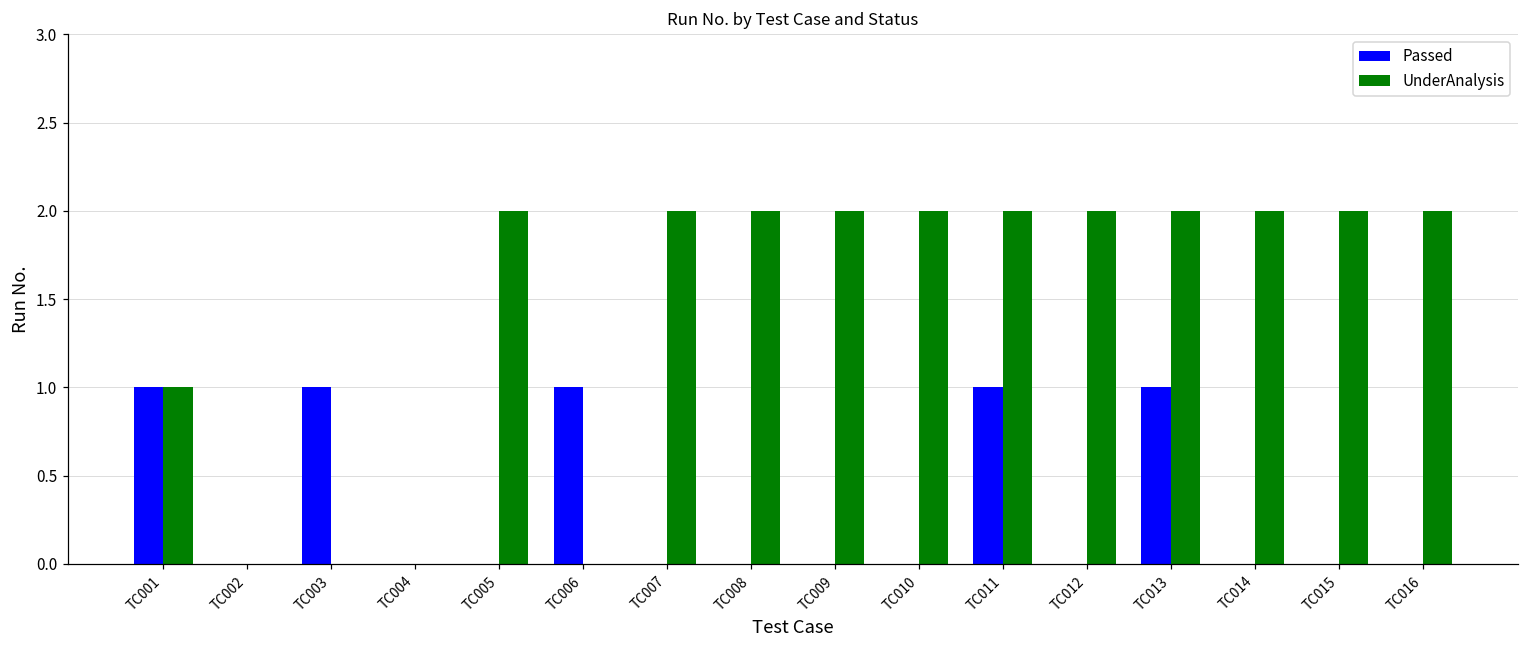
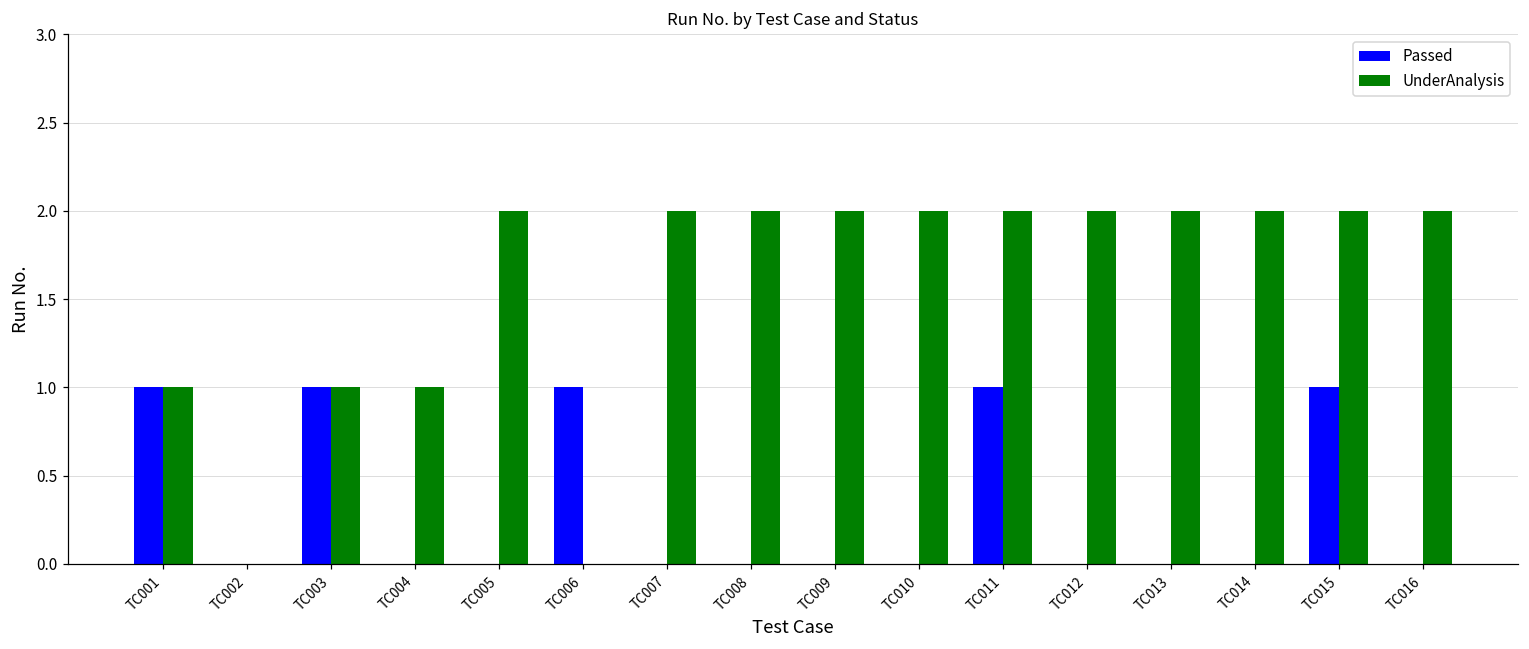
UnderAnalysis, TC003: 0 -> 1
UnderAnalysis, TC004: 0 -> 1
Passed, TC013: 1 -> 0
Passed, TC015: 0 -> 1
